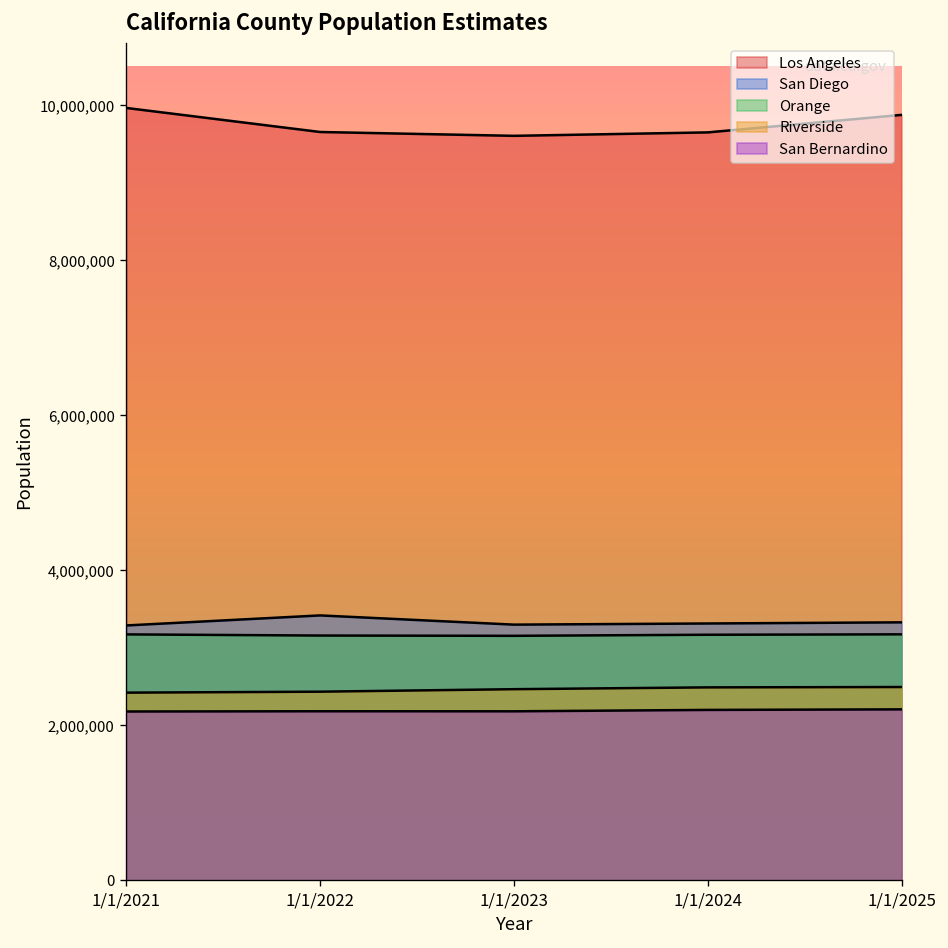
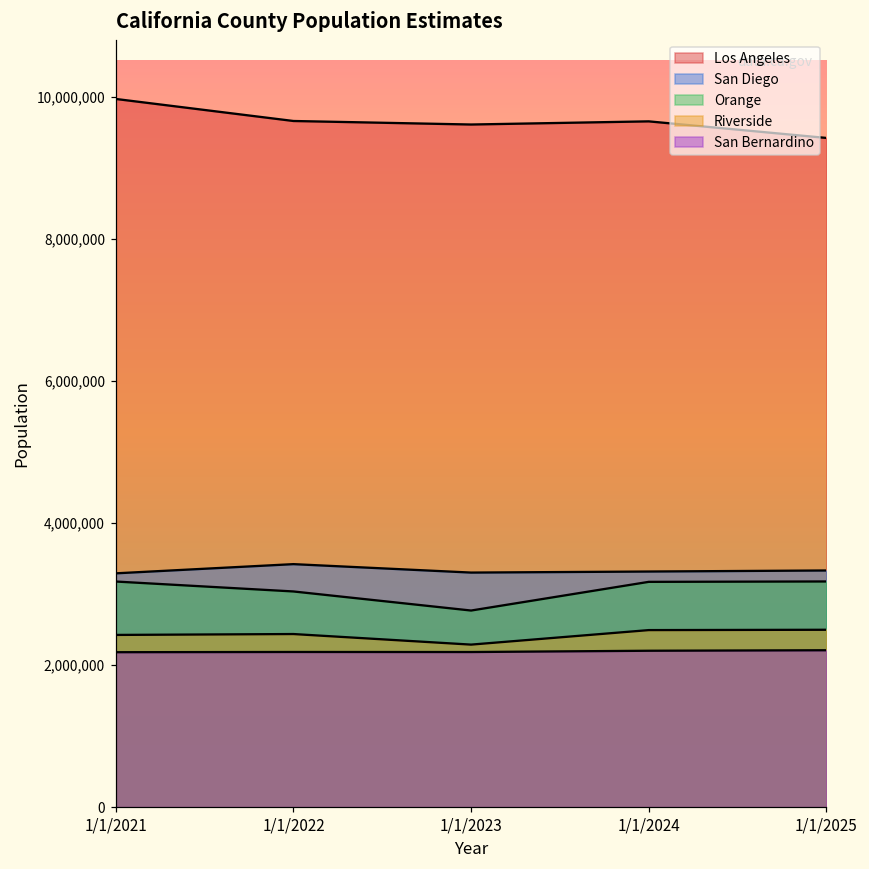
Orange, 1/1/2022: 3,200,000 -> 3,000,000
Orange, 1/1/2023: 3,200,000 -> 2,800,000
Riverside, 1/1/2023: 2,500,000 -> 2,300,000
Los Angeles, 1/1/2025: 9,900,000 -> 9,400,000
